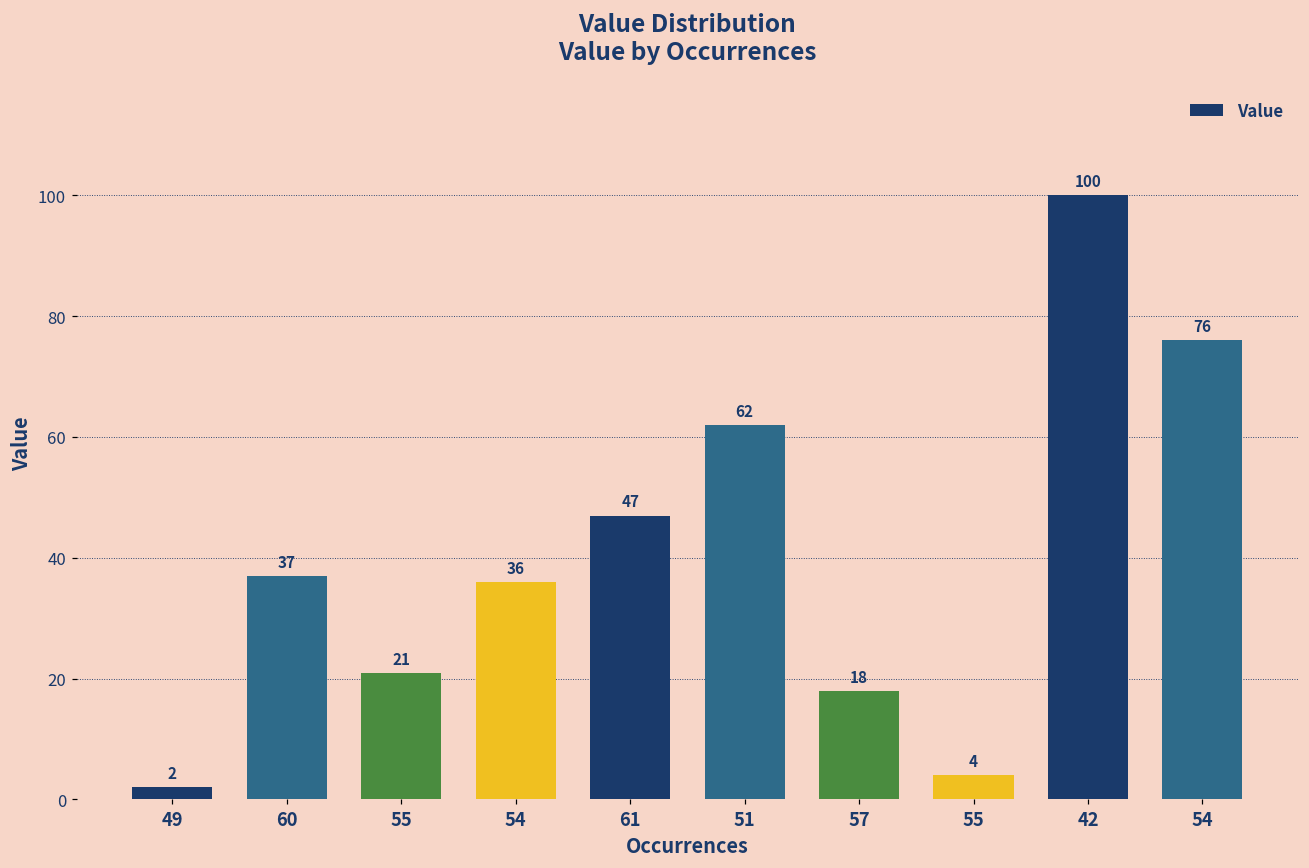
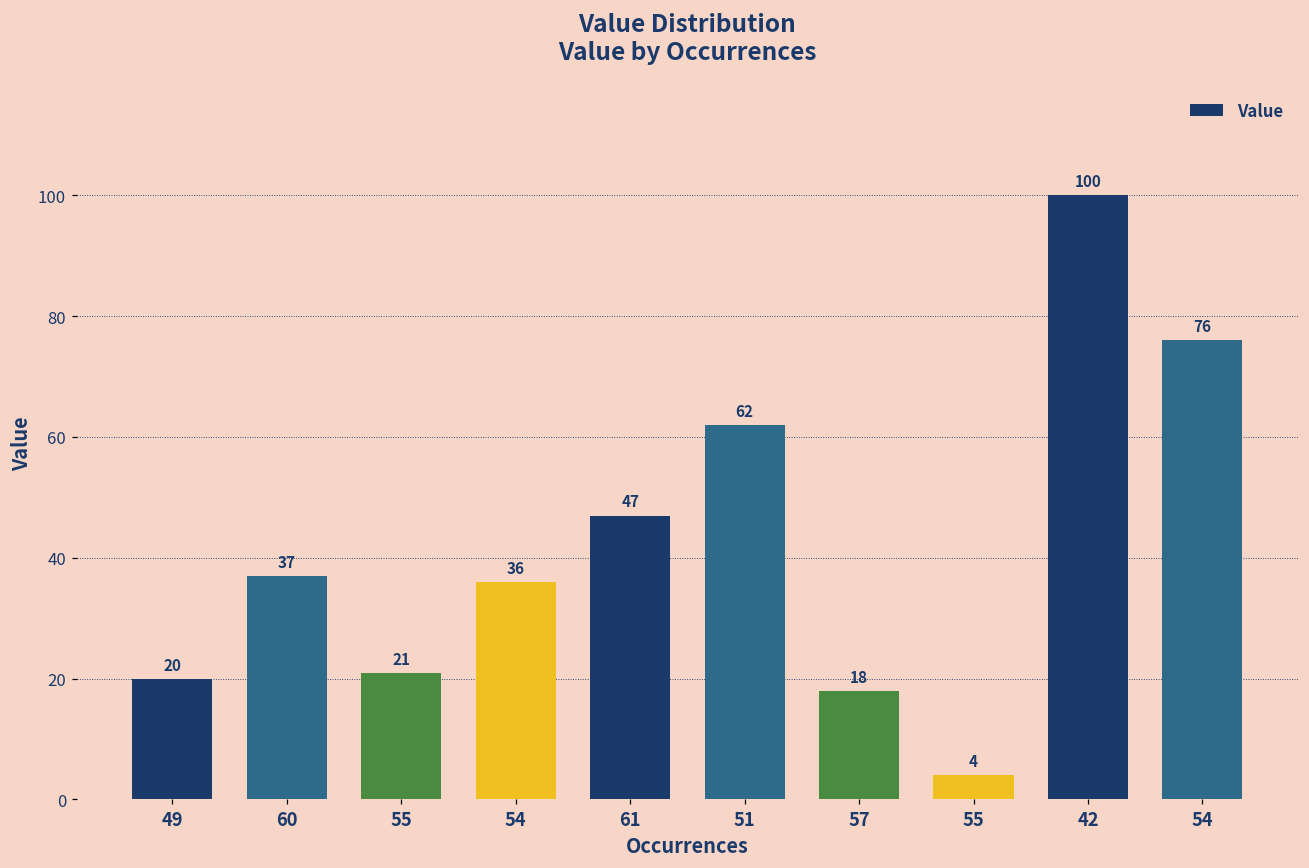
49: 2 -> 20
